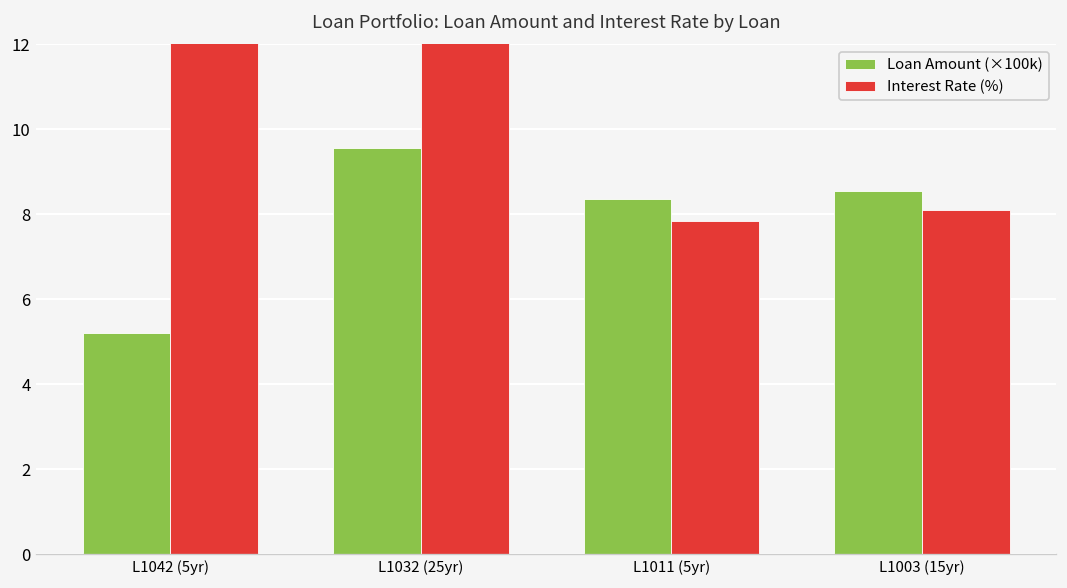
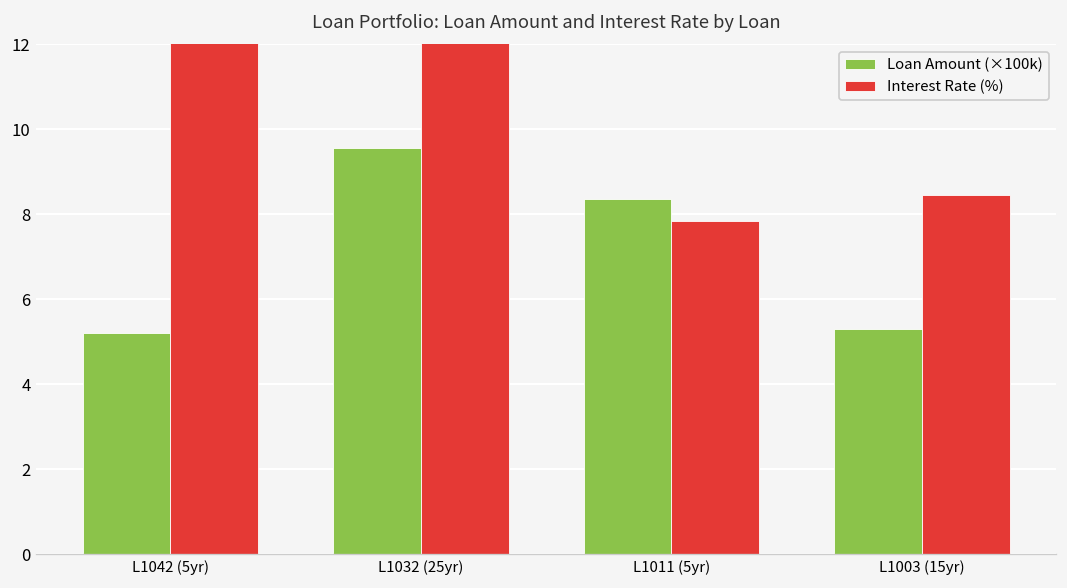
Loan Amount (×100k), L1003 (15yr): 8.5 -> 5.3
Interest Rate (%), L1003 (15yr): 8.1 -> 8.5
